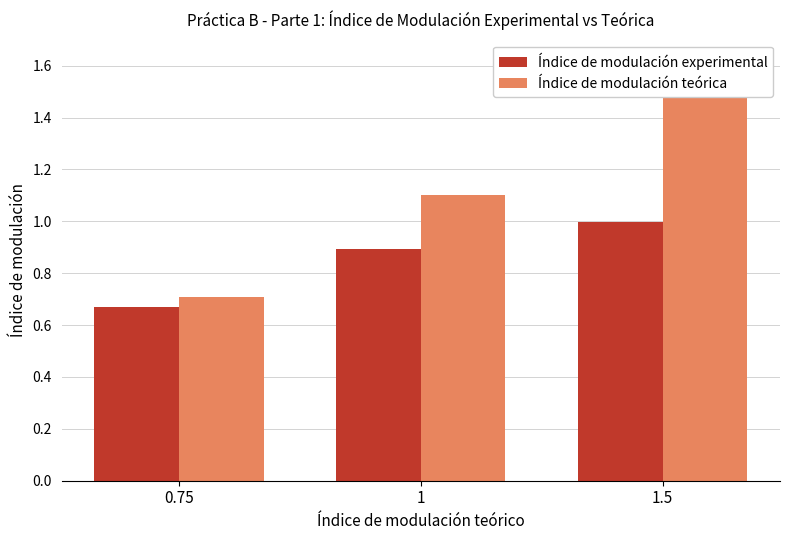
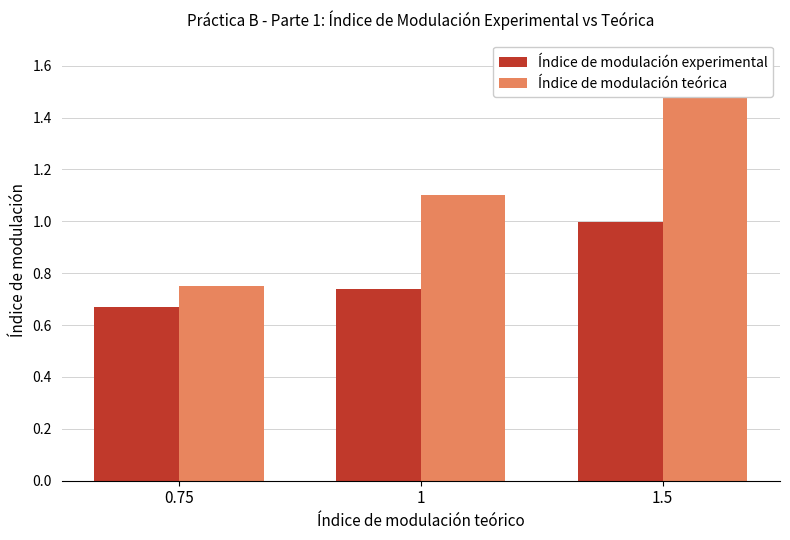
Índice de modulación teórica, 0.75: 0.71 -> 0.75
Índice de modulación experimental, 1: 0.89 -> 0.74
